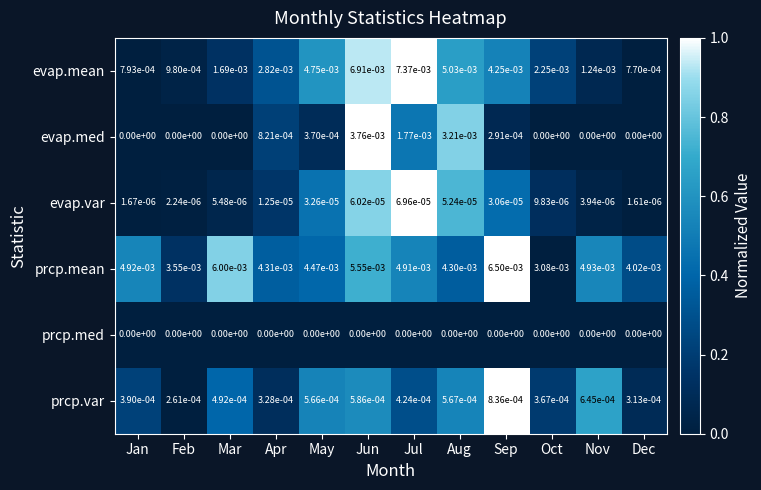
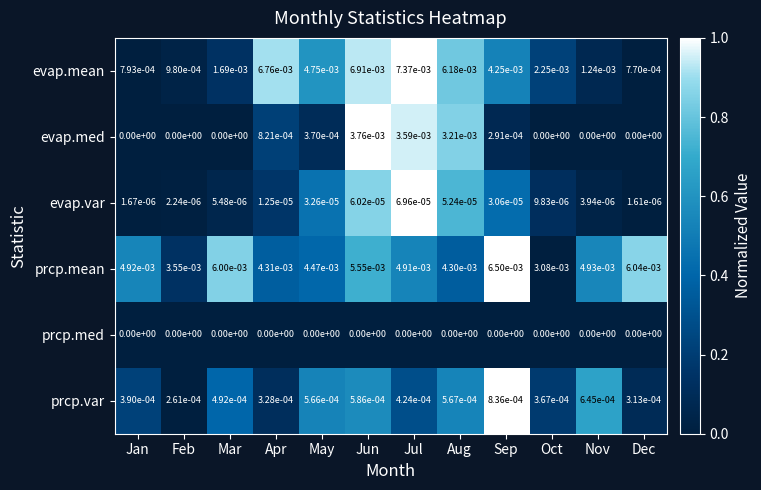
evap.mean, Apr: 2.82e-03 -> 6.76e-03
evap.mean, Aug: 5.03e-03 -> 6.18e-03
evap.med, Jul: 1.77e-03 -> 3.59e-03
prcp.mean, Dec: 4.02e-03 -> 6.04e-03
